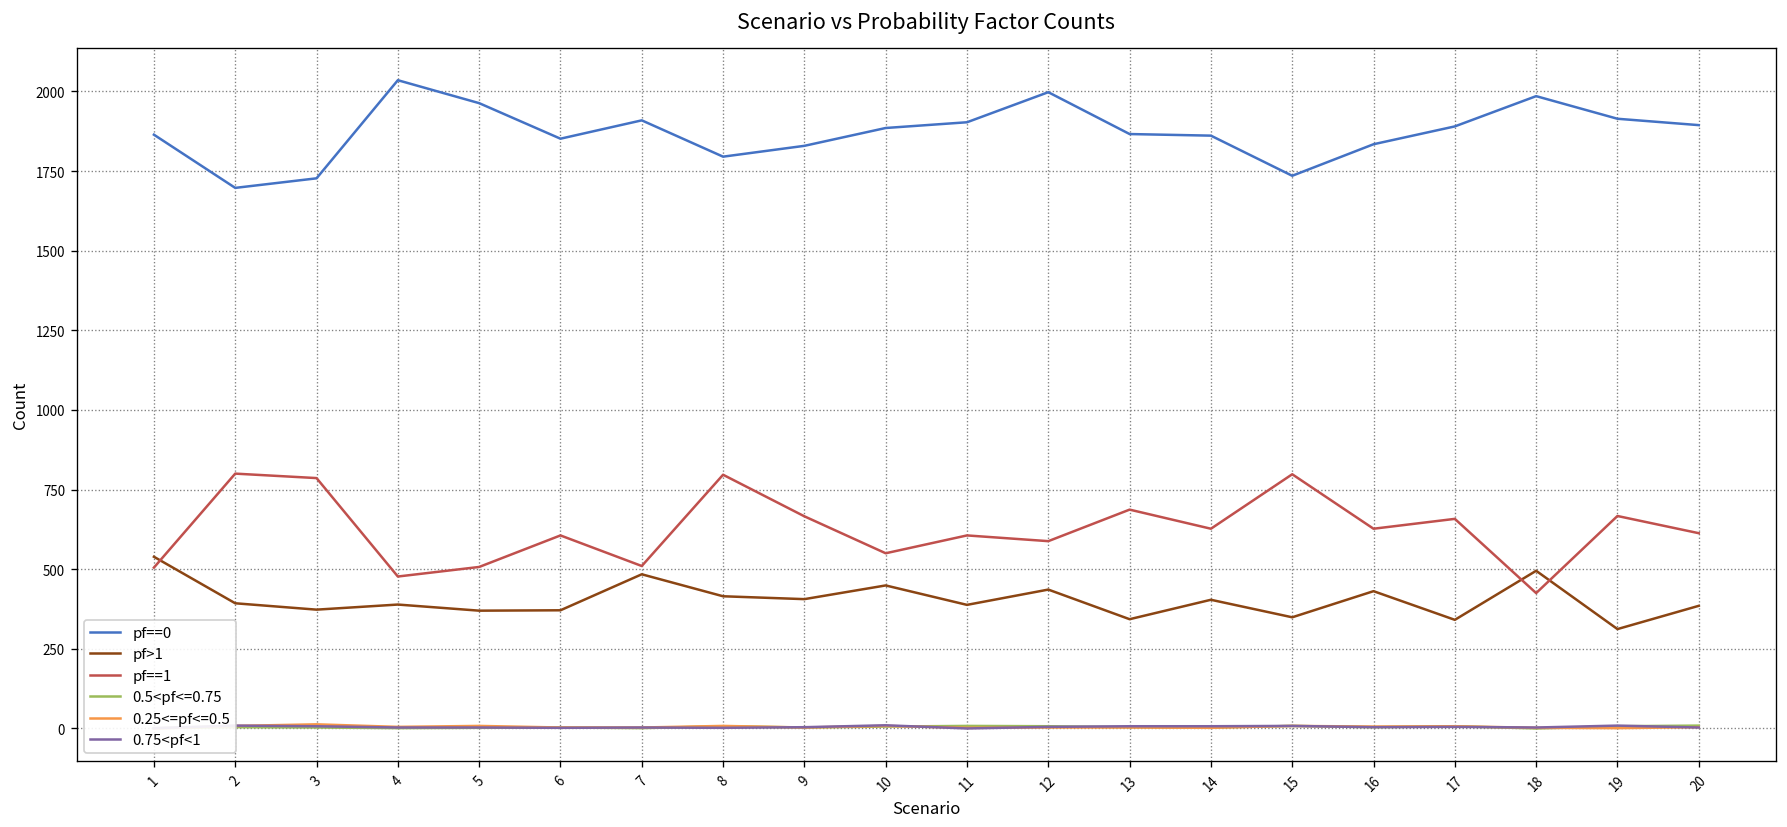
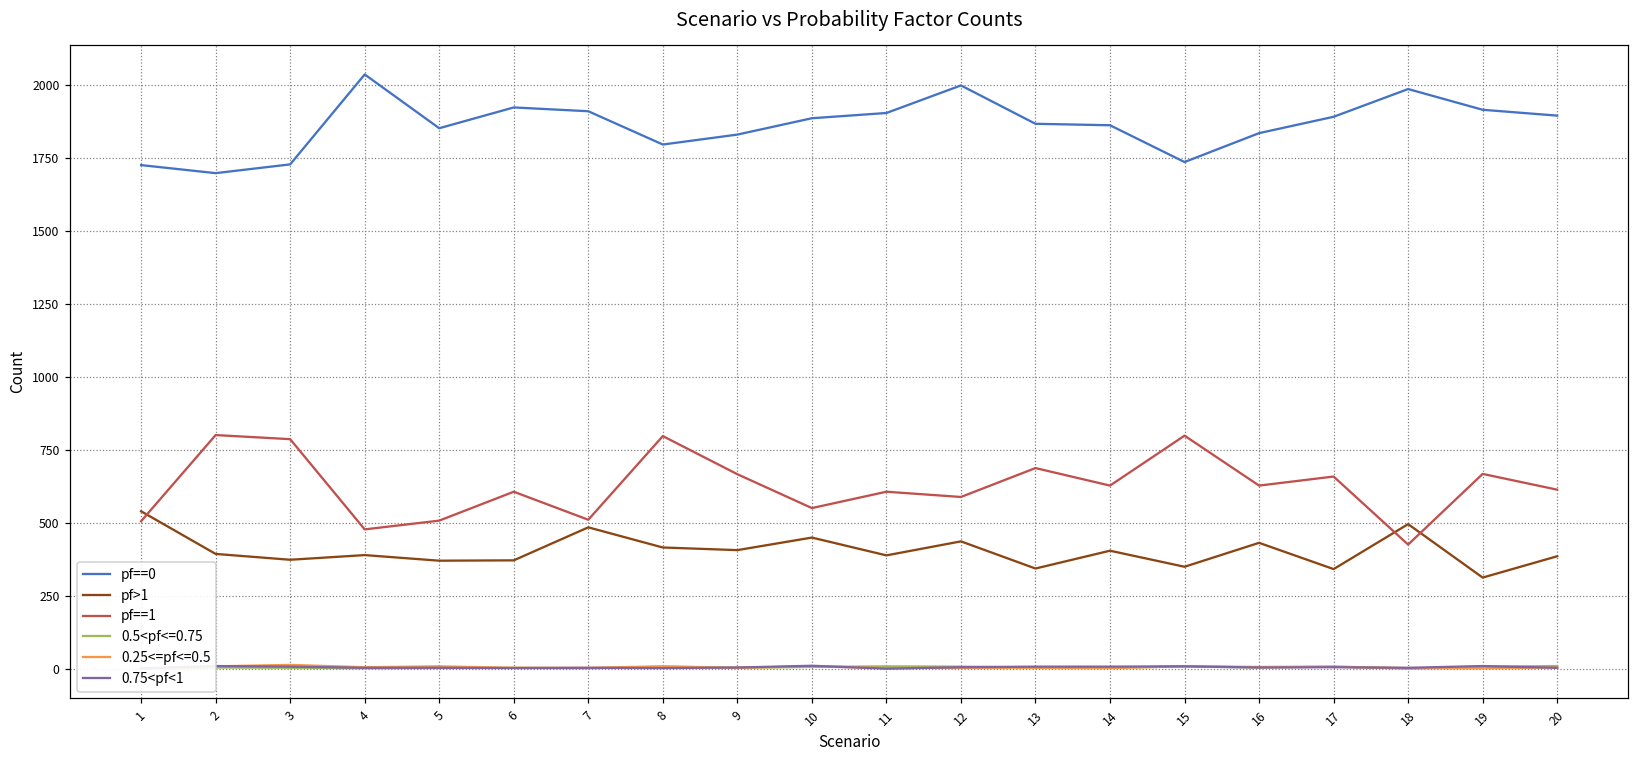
pf==0, 1: 1860 -> 1720
pf==0, 5: 1960 -> 1850
pf==0, 6: 1850 -> 1920
